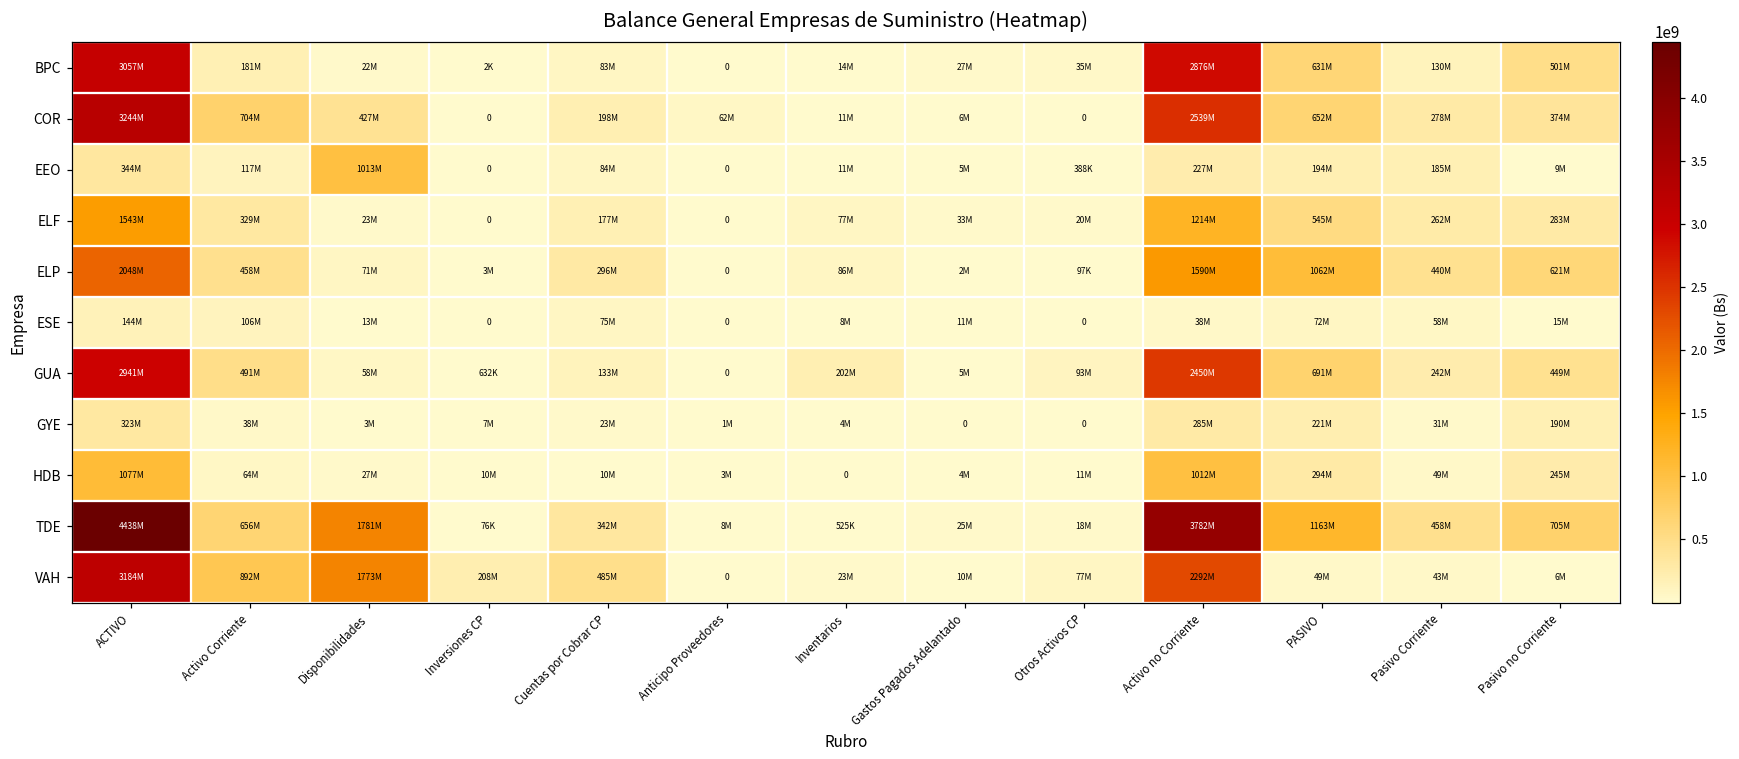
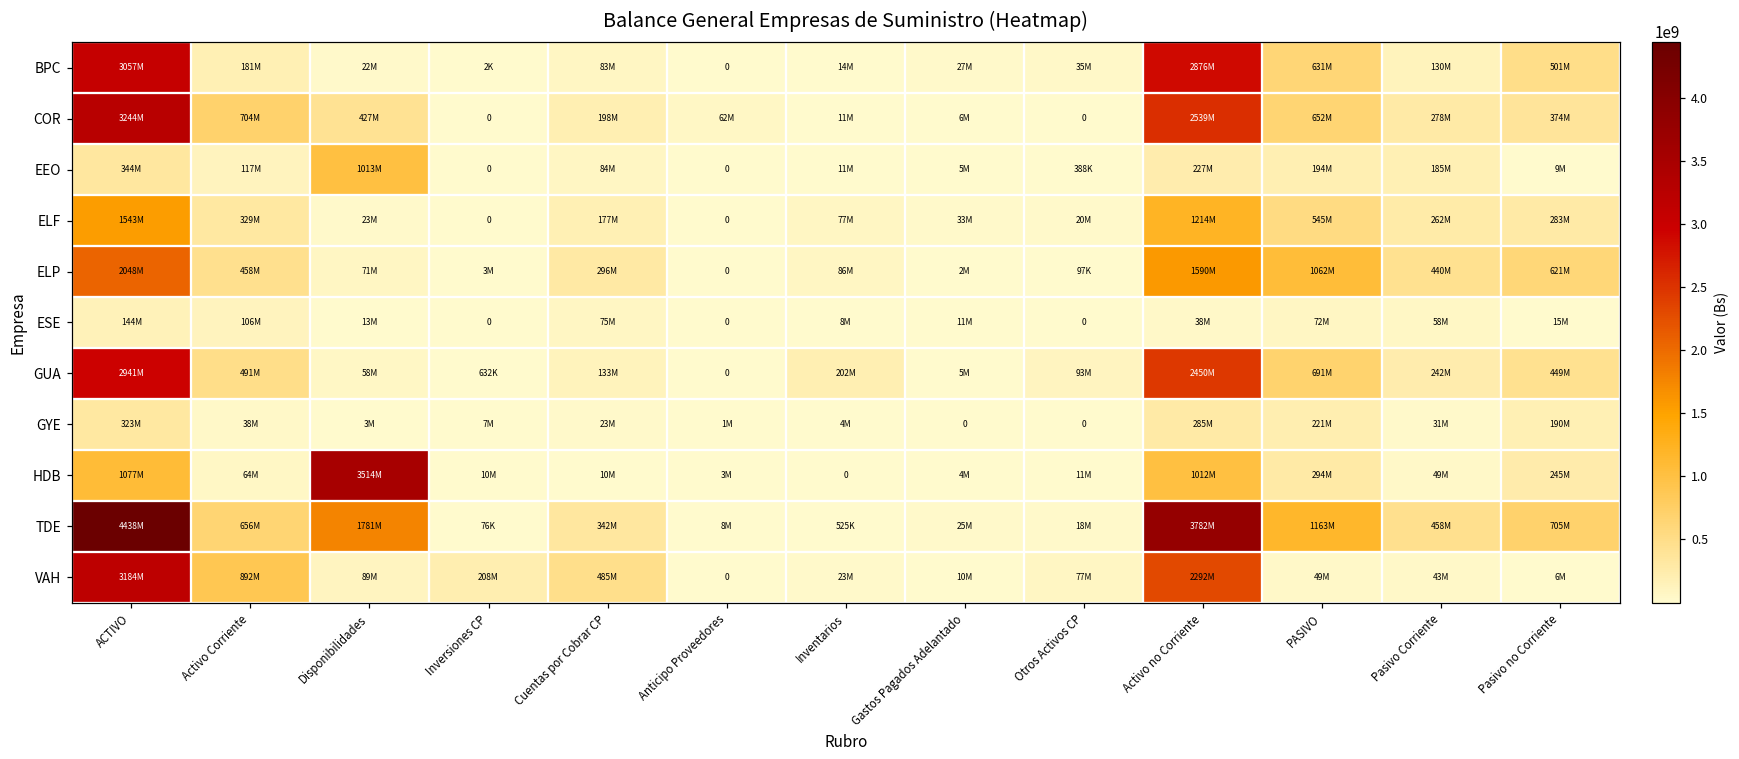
HDB, Disponibilidades: 27M -> 3514M
VAH, Disponibilidades: 1773M -> 89M
